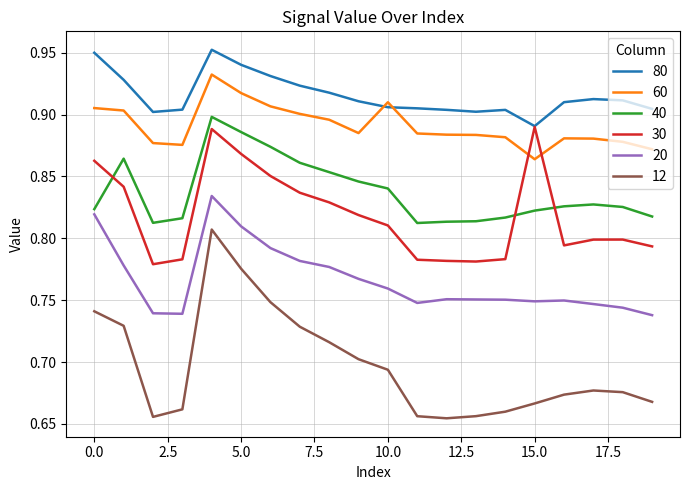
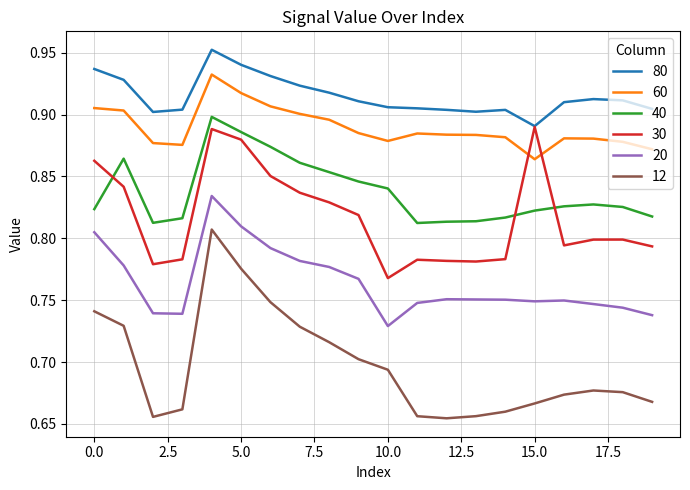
80, 0.0: 0.950 -> 0.937
20, 0.0: 0.819 -> 0.805
30, 5.0: 0.868 -> 0.880
60, 10.0: 0.910 -> 0.879
30, 10.0: 0.810 -> 0.768
20, 10.0: 0.759 -> 0.729
